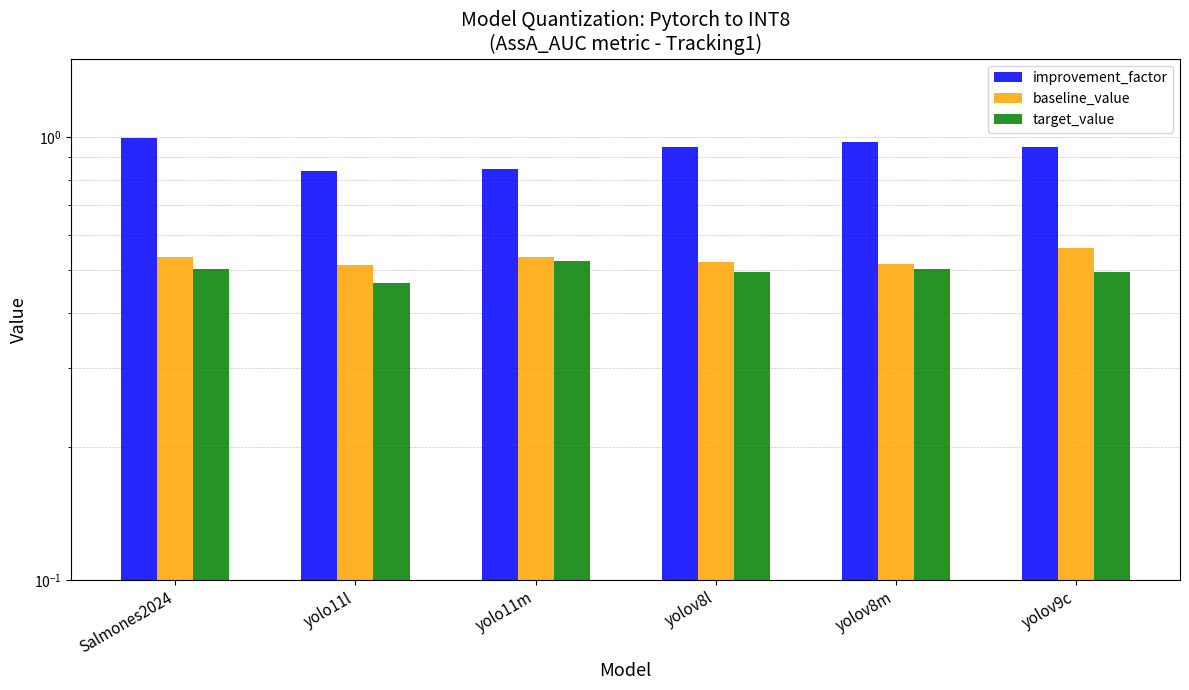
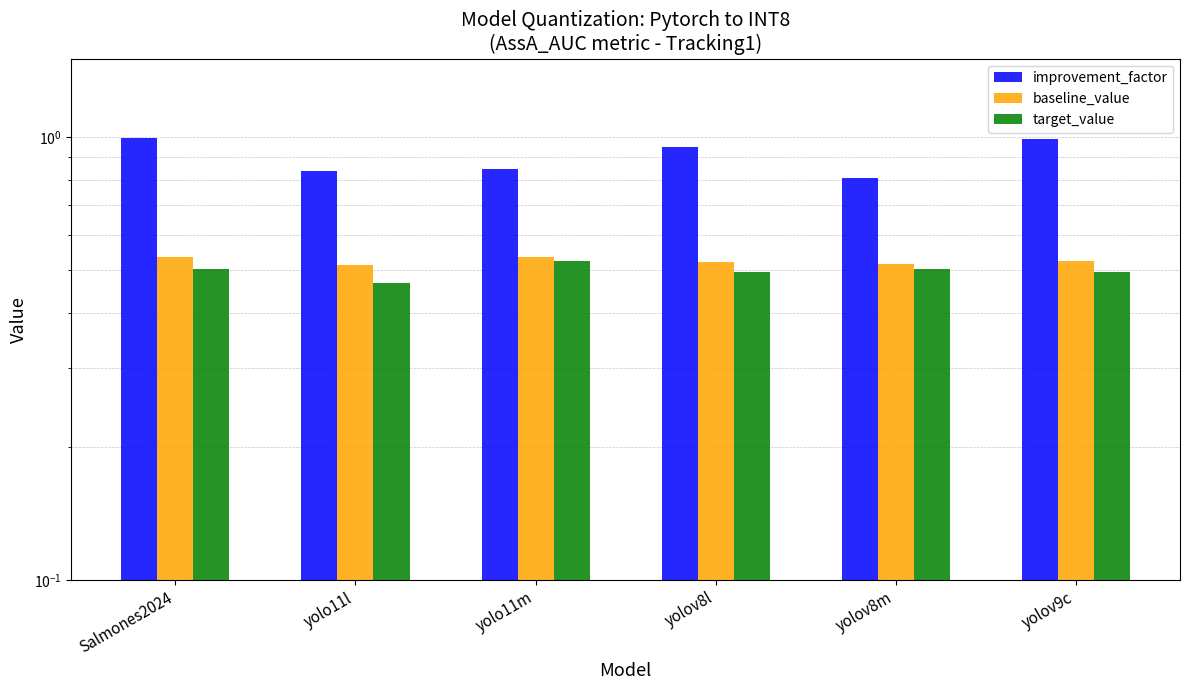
improvement_factor, yolov8m: 0.97 -> 0.81
improvement_factor, yolov9c: 0.95 -> 0.99
baseline_value, yolov9c: 0.56 -> 0.52
